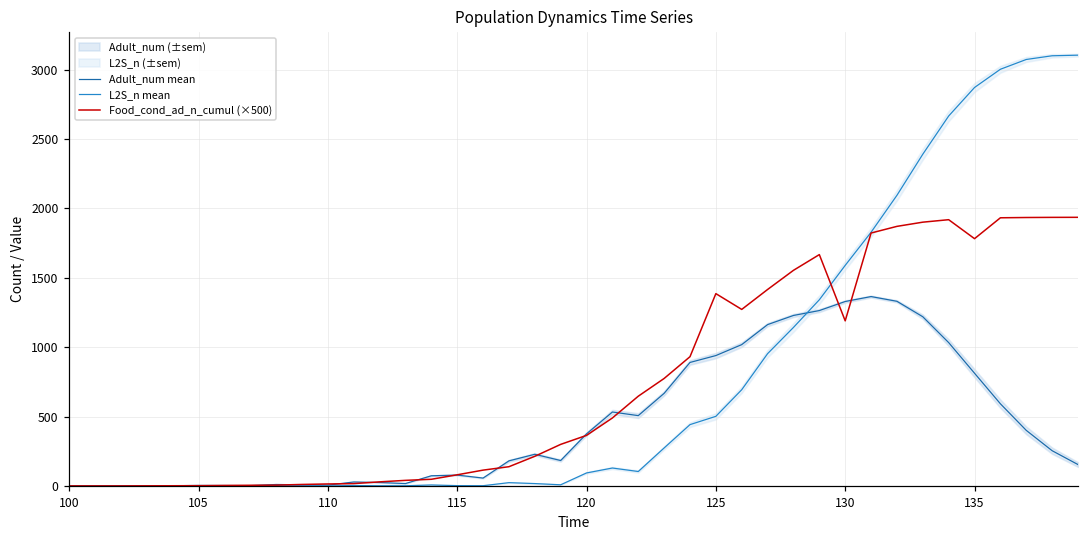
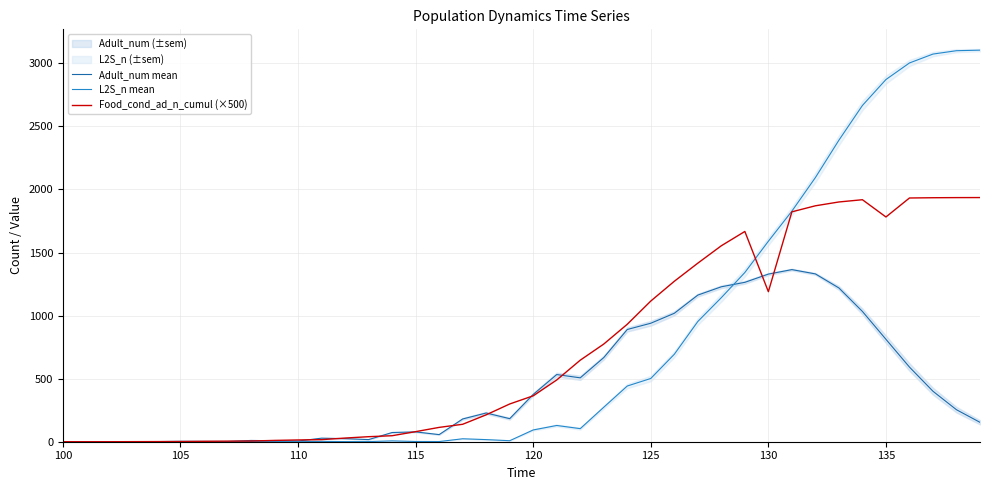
Food_cond_ad_n_cumul (×500), 125: 1390 -> 1120
